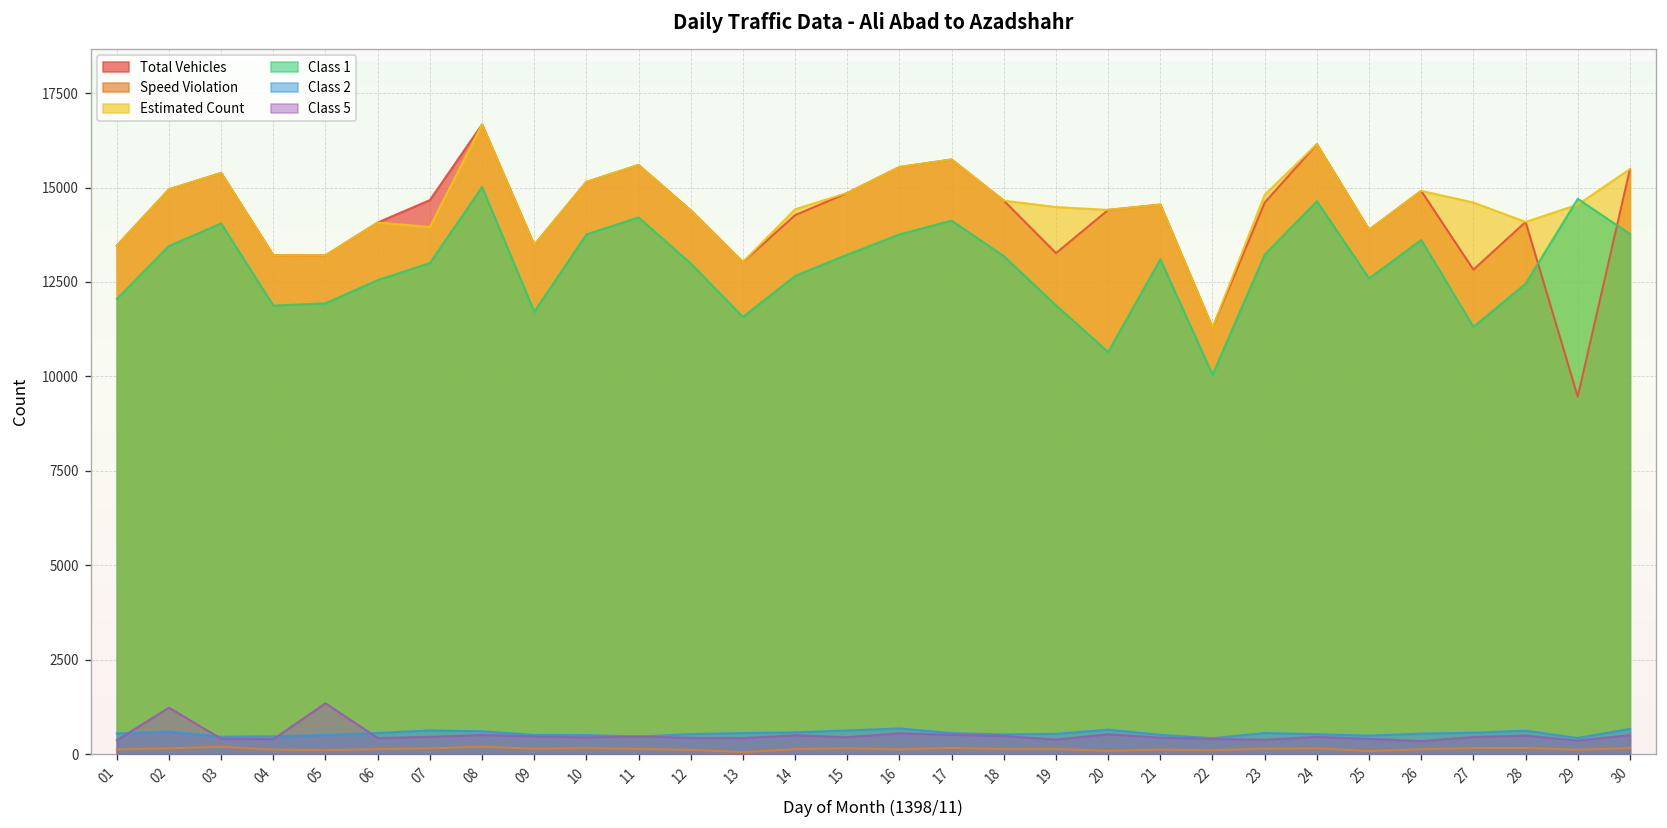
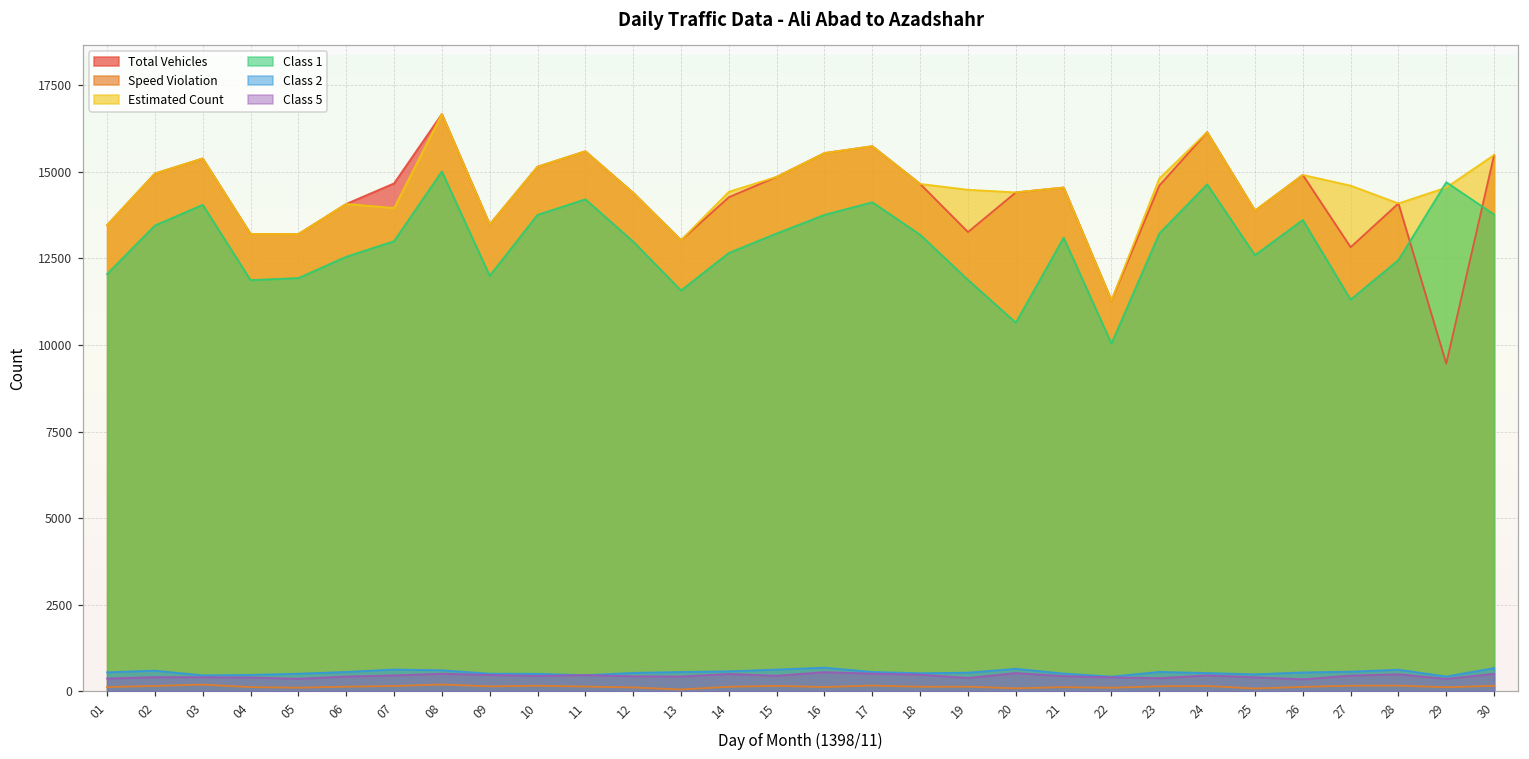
Class 5, 02: 1200 -> 400
Class 5, 05: 1300 -> 400
Class 1, 09: 11700 -> 12000
